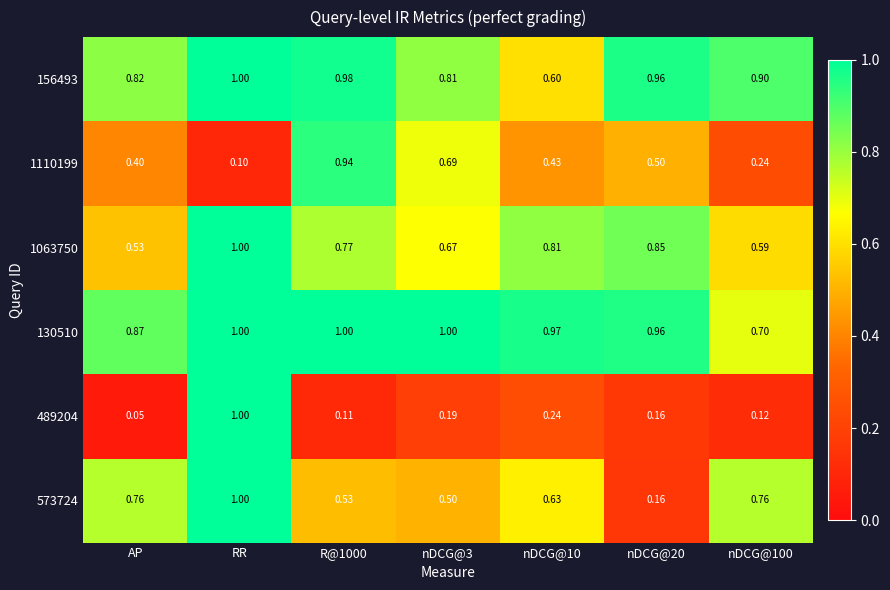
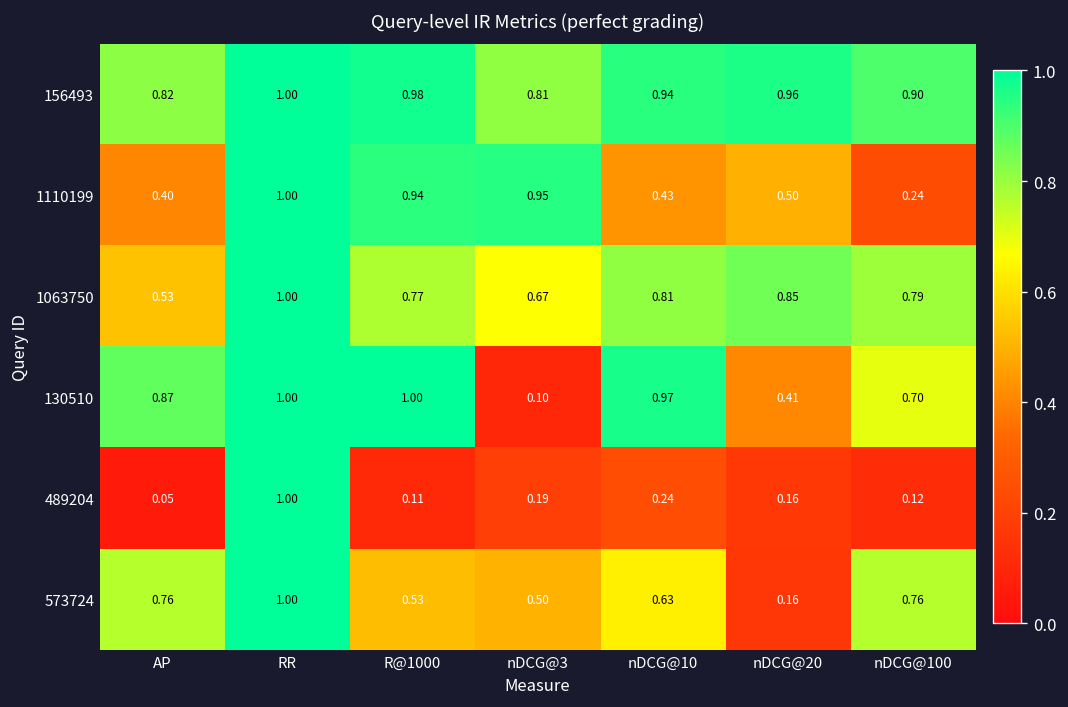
156493, nDCG@10: 0.60 -> 0.94
1110199, RR: 0.10 -> 1.00
1110199, nDCG@3: 0.69 -> 0.95
1063750, nDCG@100: 0.59 -> 0.79
130510, nDCG@3: 1.00 -> 0.10
130510, nDCG@20: 0.96 -> 0.41
